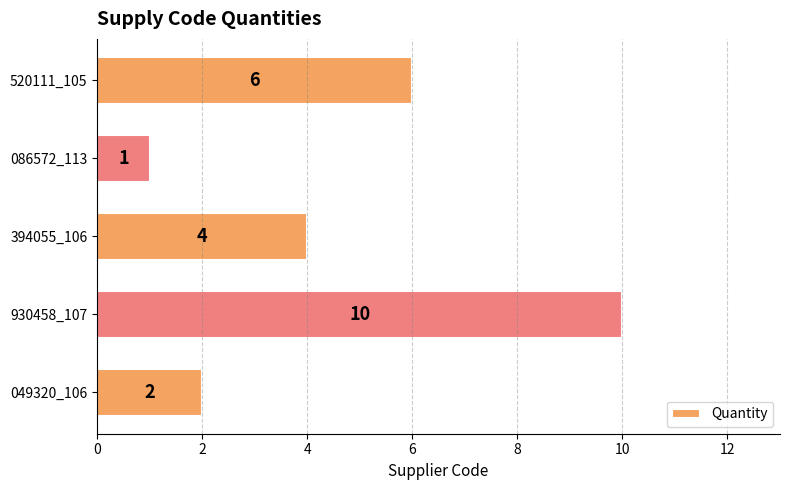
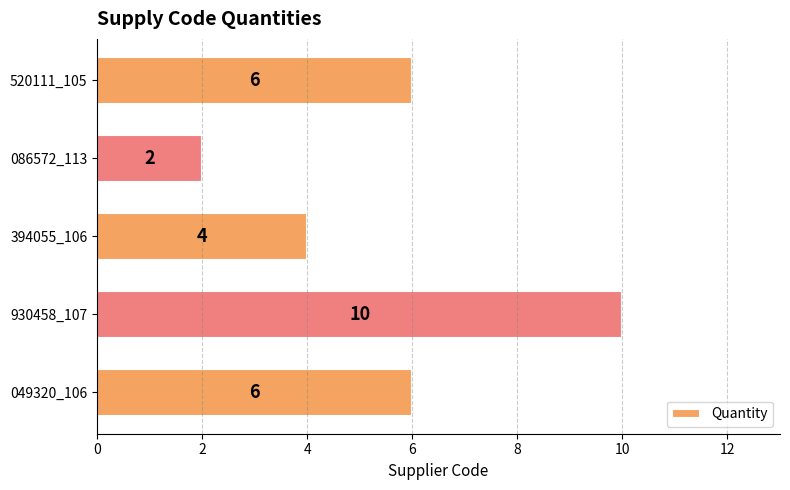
086572_113: 1 -> 2
049320_106: 2 -> 6
